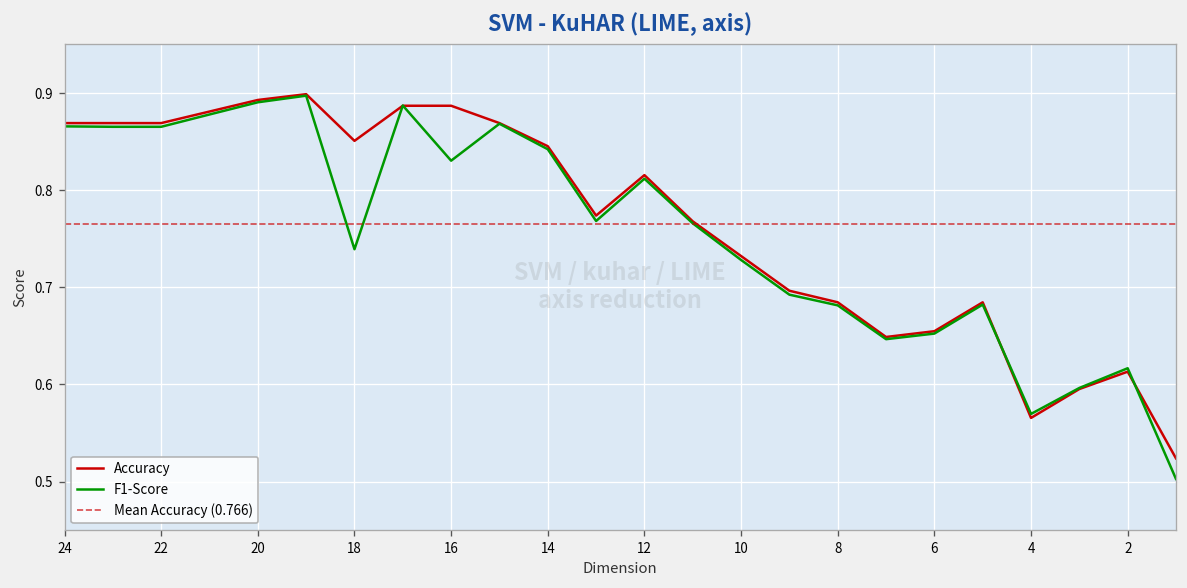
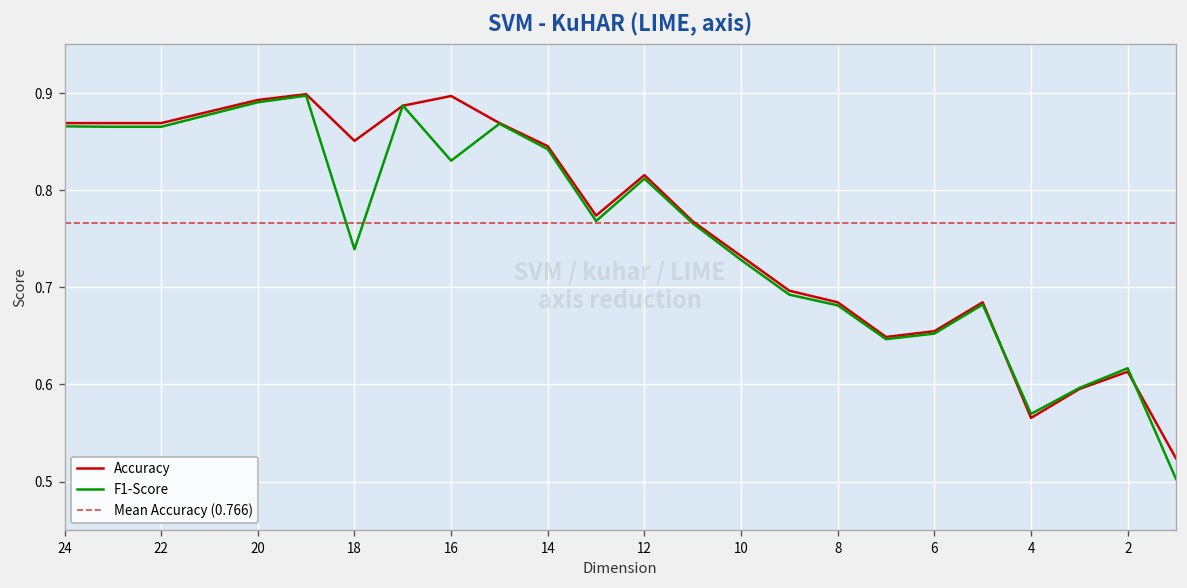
Accuracy, 16: 0.89 -> 0.90
